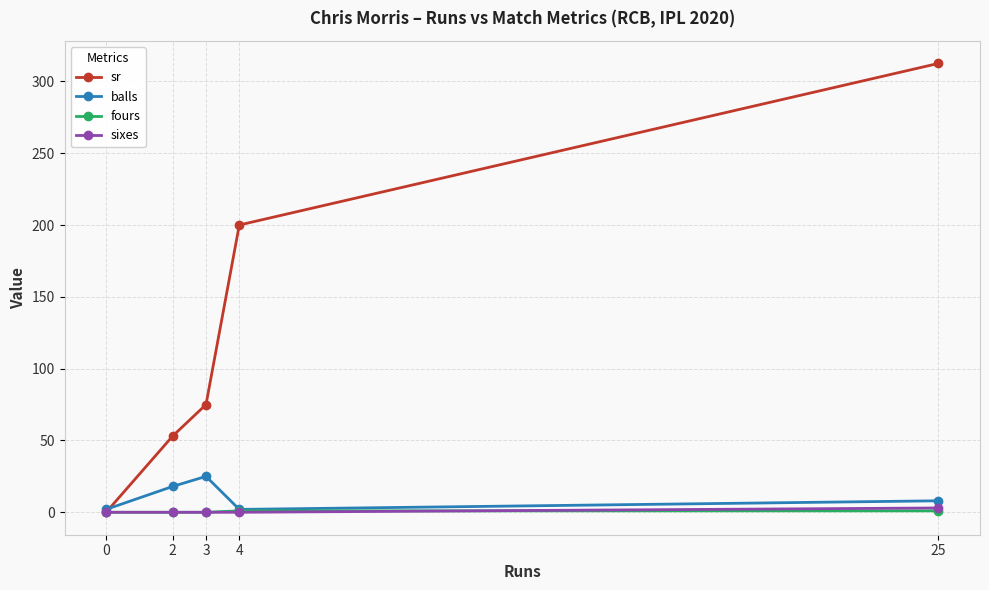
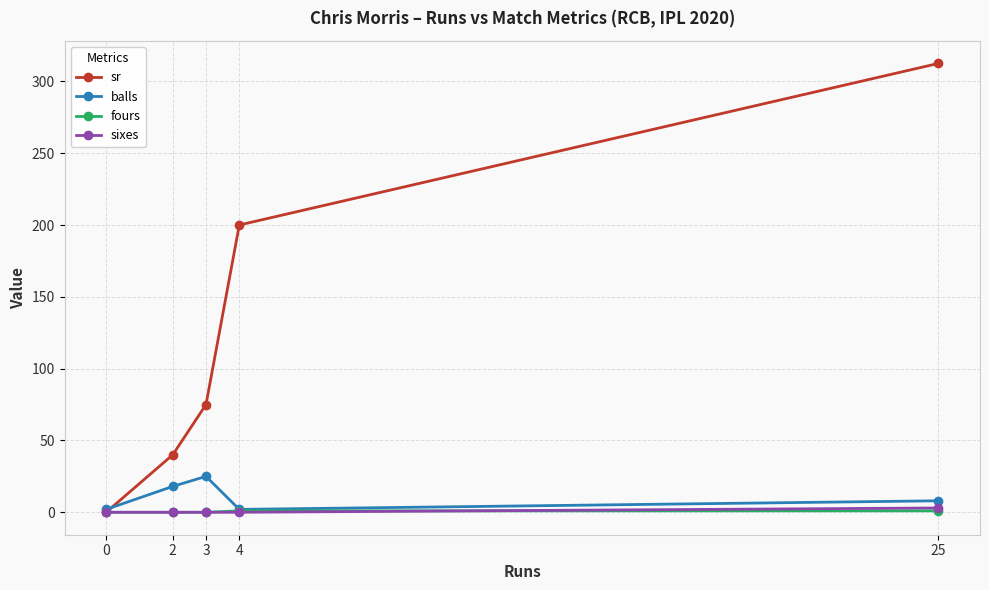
sr, 2: 53 -> 40
